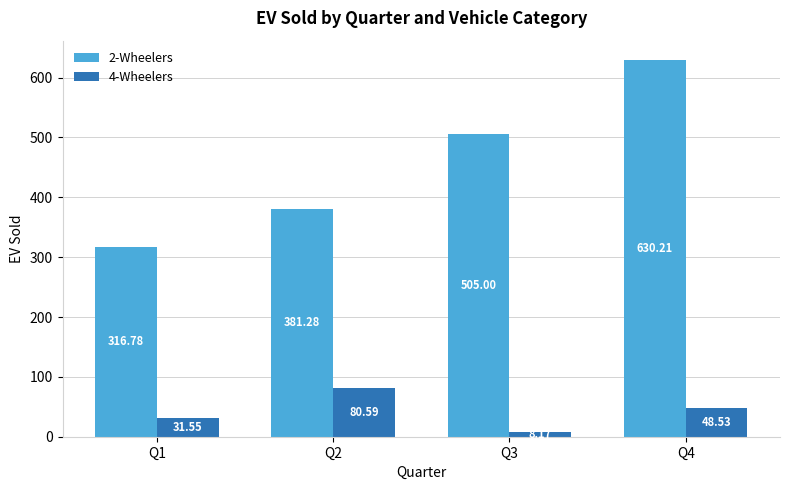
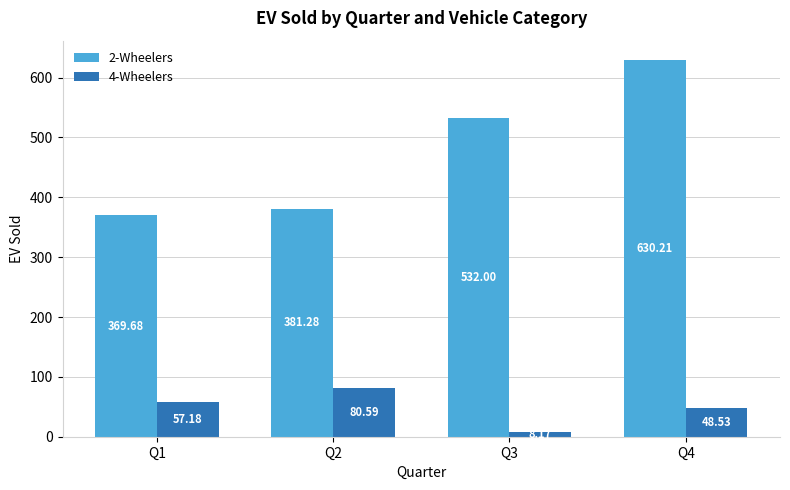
2-Wheelers, Q1: 316.78 -> 369.68
4-Wheelers, Q1: 31.55 -> 57.18
2-Wheelers, Q3: 505.00 -> 532.00
